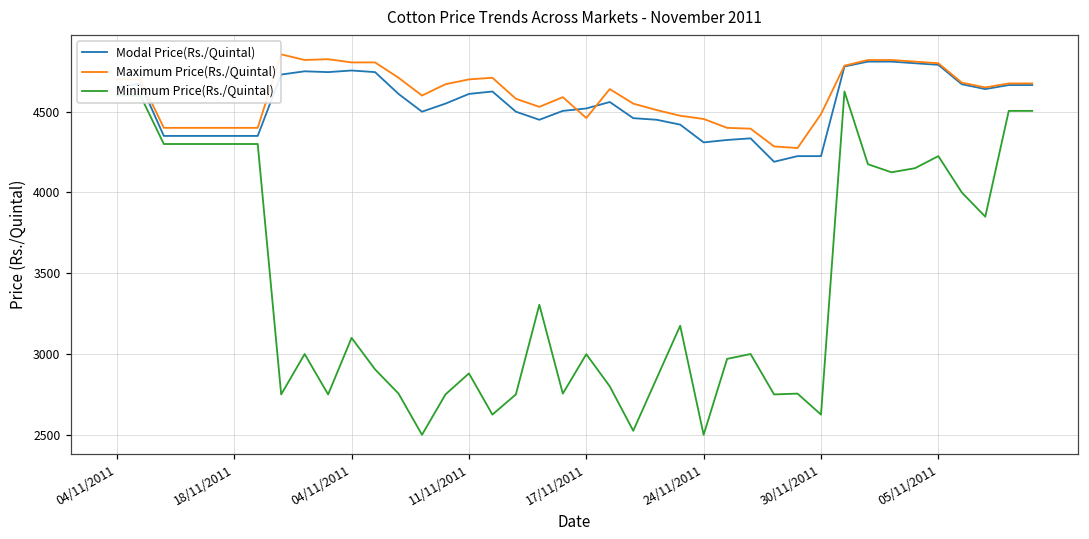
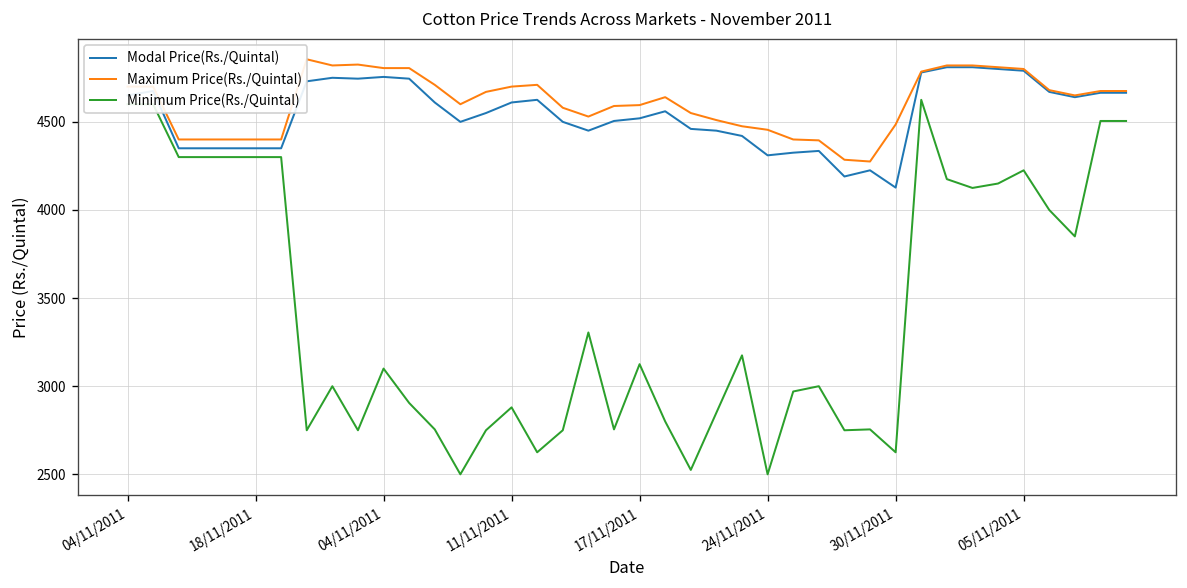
Maximum Price(Rs./Quintal), 17/11/2011: 4460 -> 4600
Minimum Price(Rs./Quintal), 17/11/2011: 3000 -> 3130
Modal Price(Rs./Quintal), 30/11/2011: 4230 -> 4130
